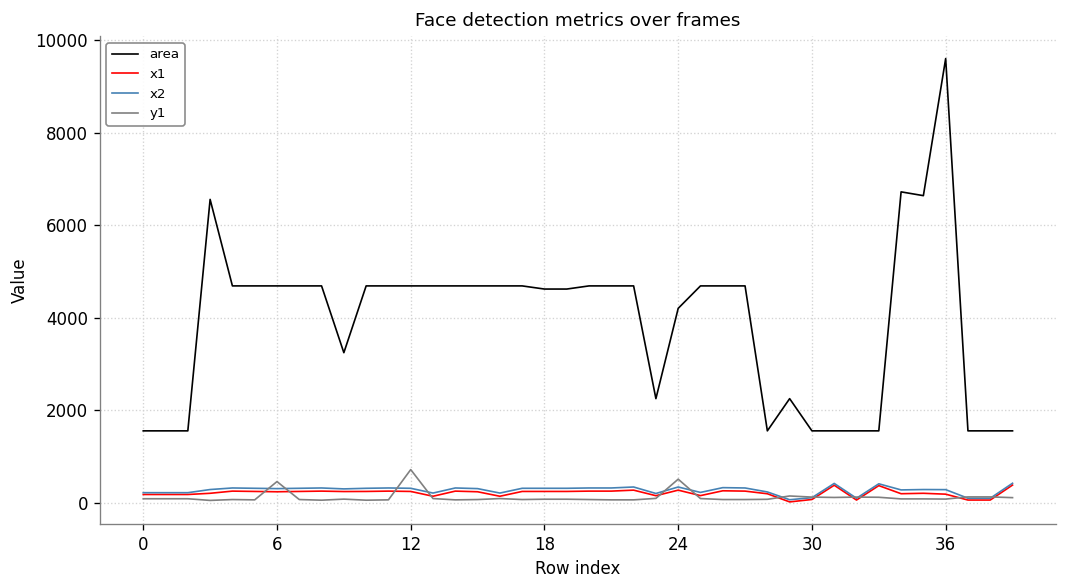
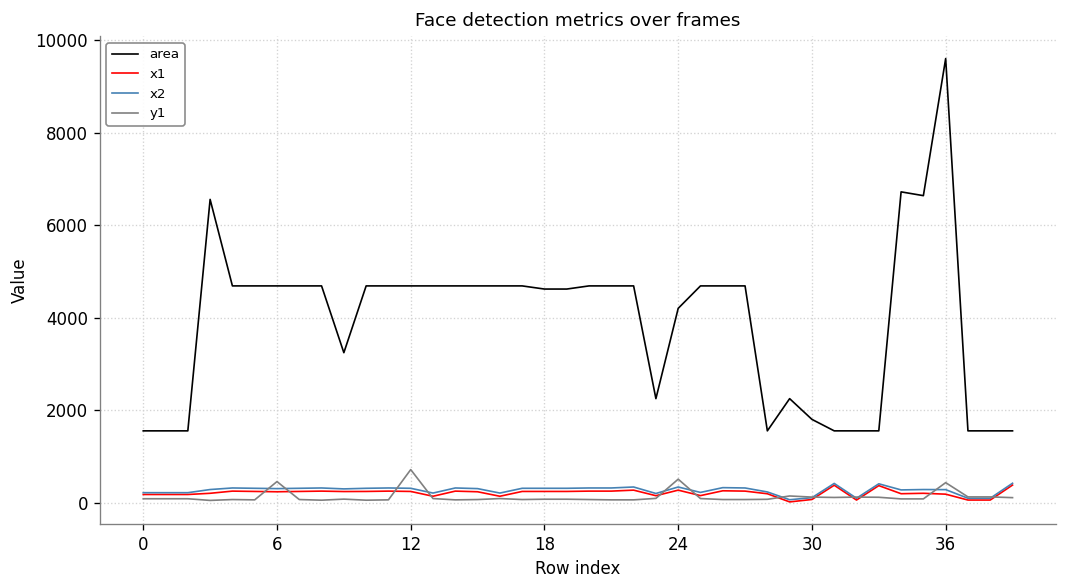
area, 30: 1600 -> 1800
y1, 36: 100 -> 400
